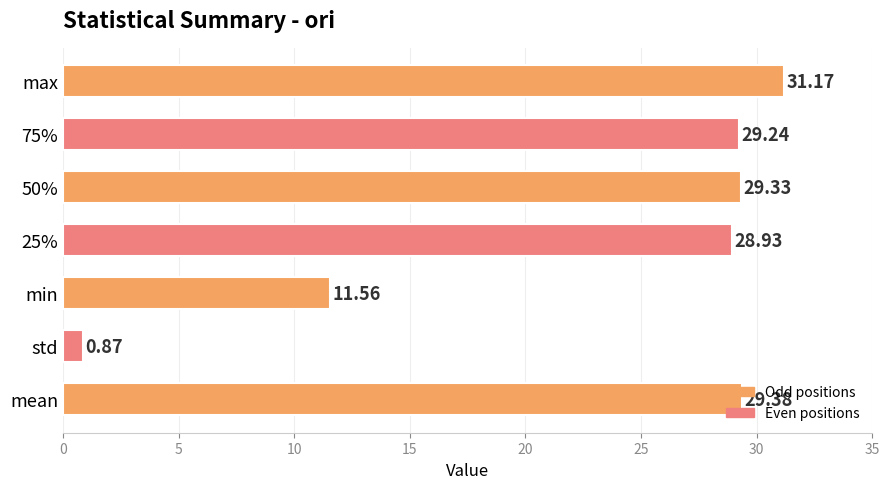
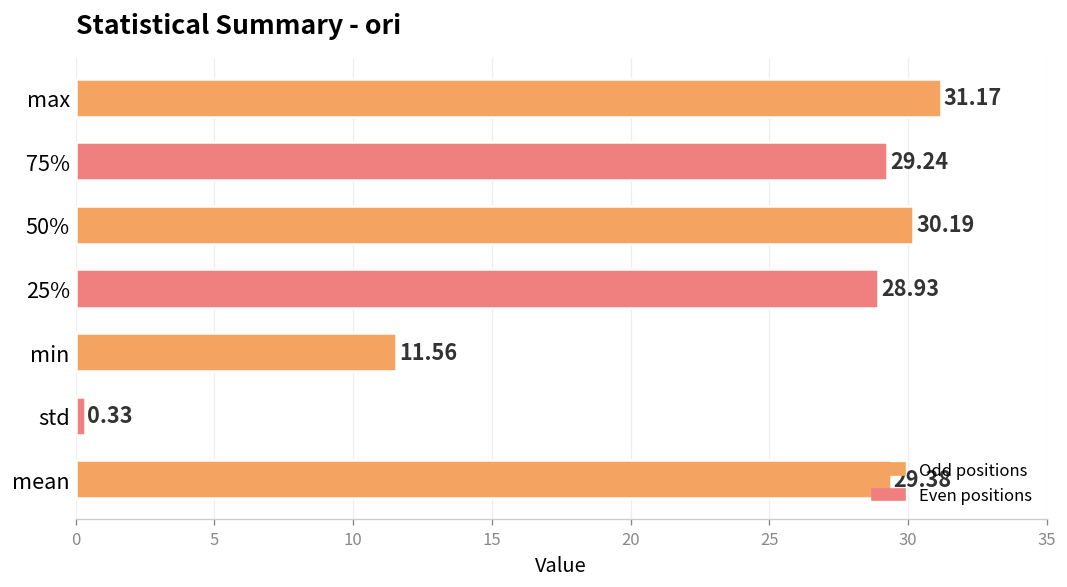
50%: 29.33 -> 30.19
std: 0.87 -> 0.33
